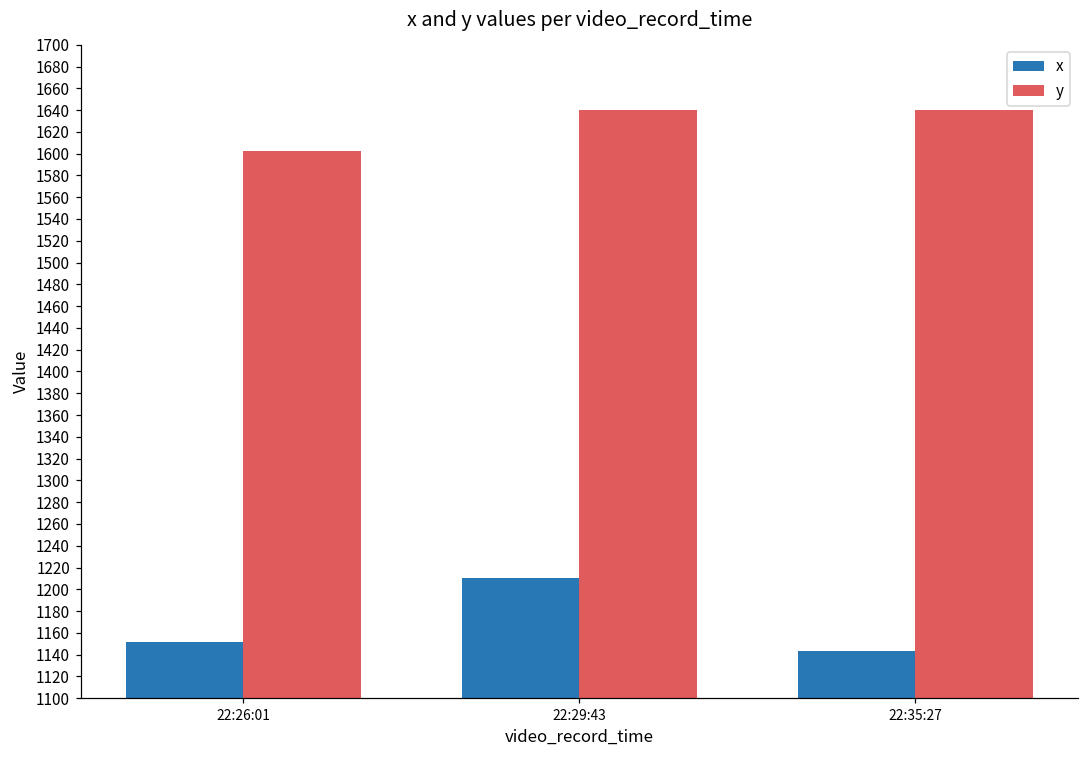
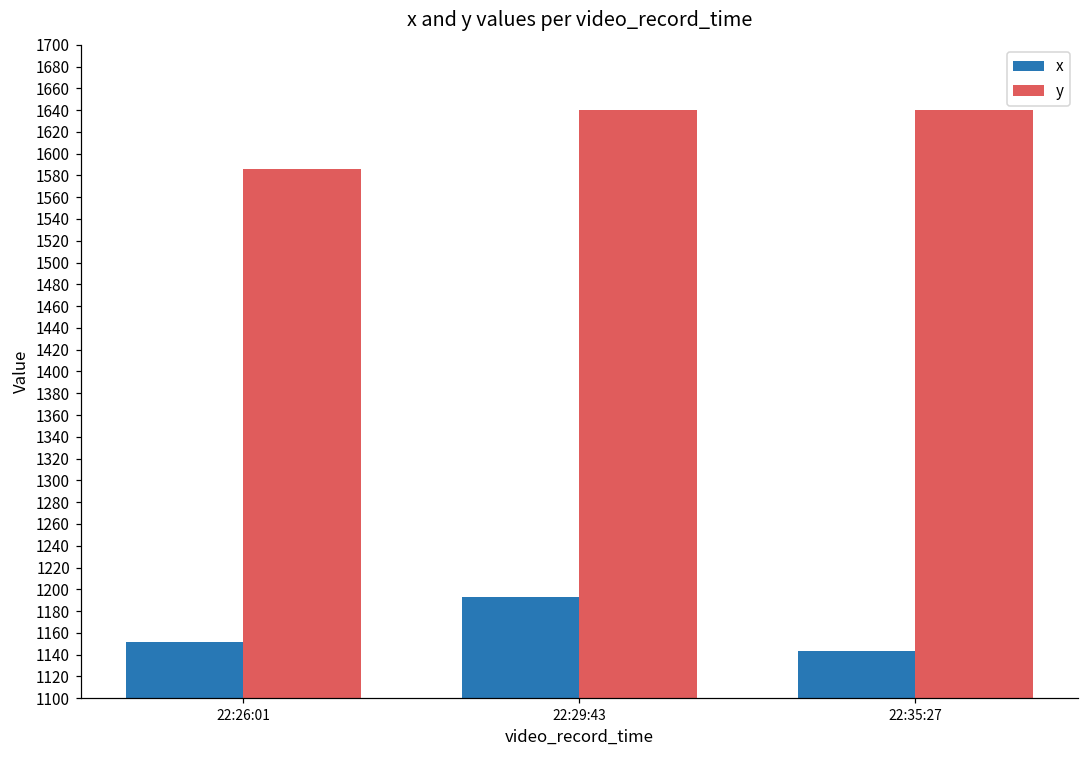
y, 22:26:01: 1600 -> 1590
x, 22:29:43: 1210 -> 1190
